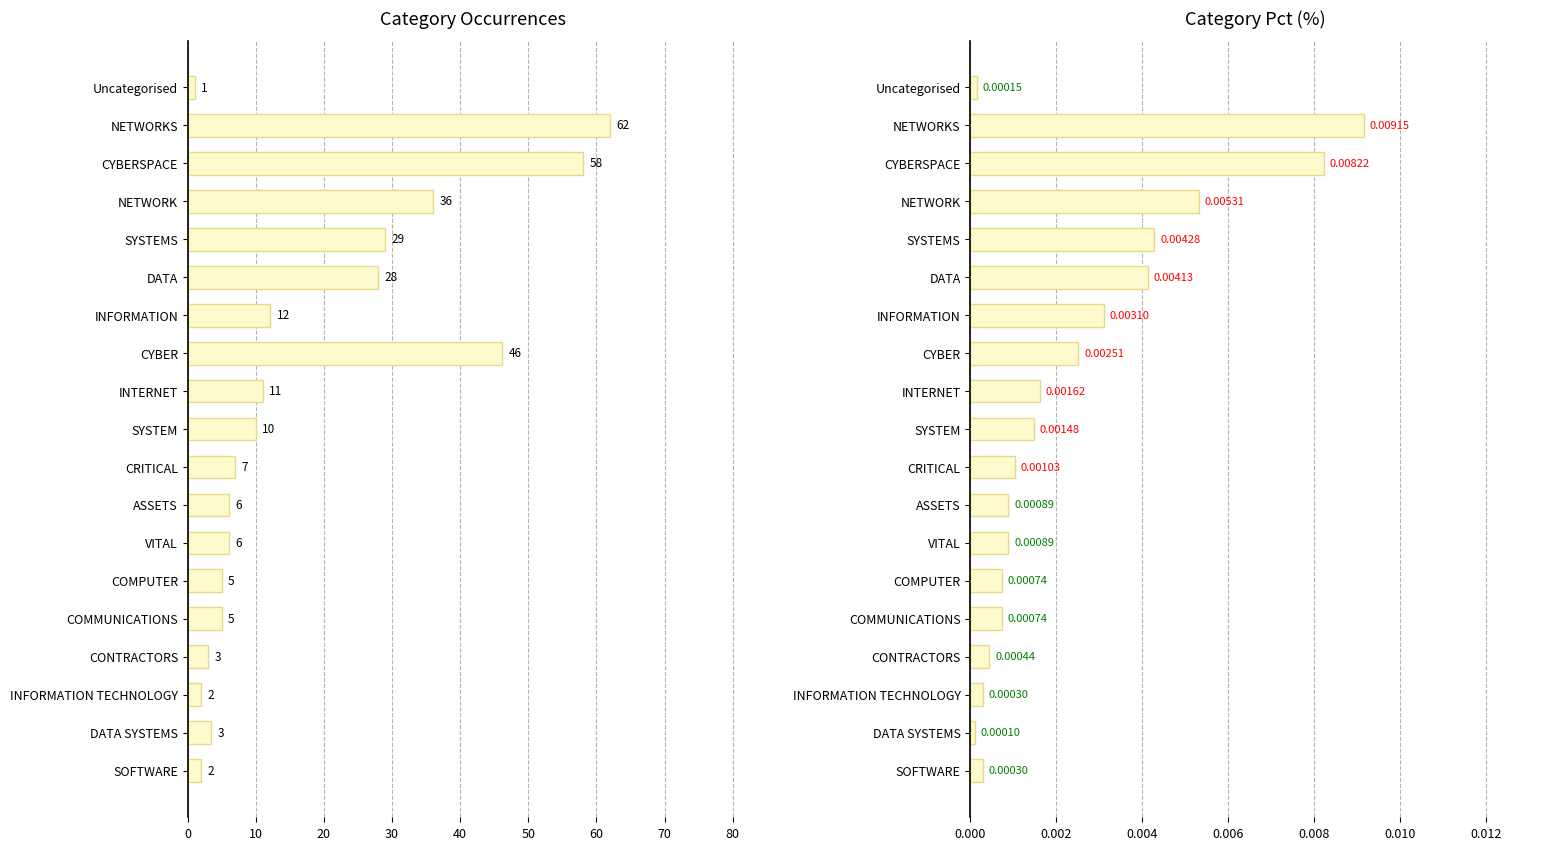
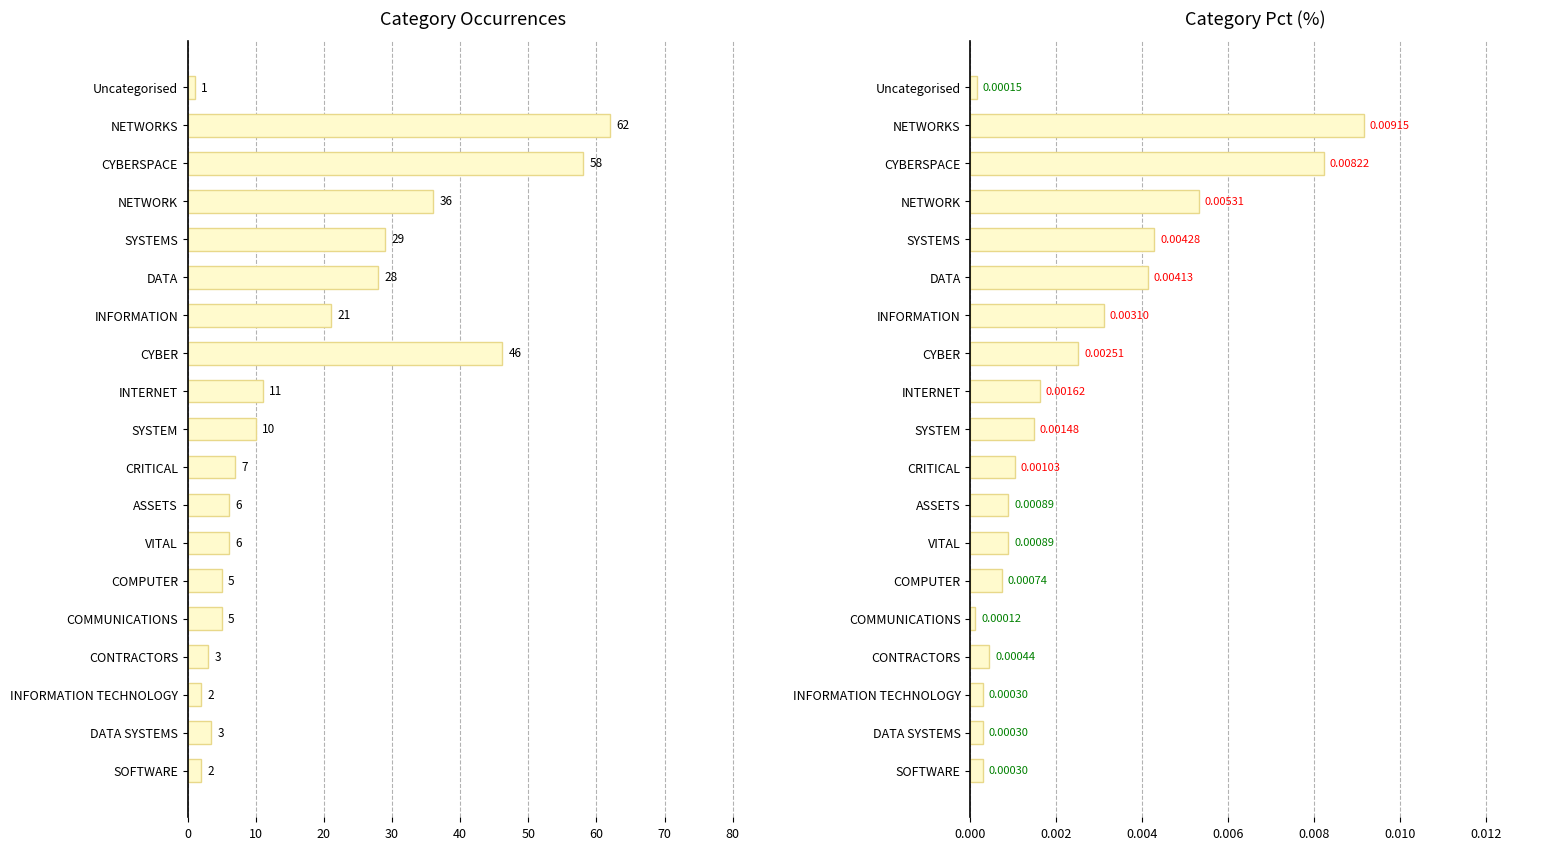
Category Occurrences, INFORMATION: 12 -> 21
Category Pct (%), COMMUNICATIONS: 0.00074 -> 0.00012
Category Pct (%), DATA SYSTEMS: 0.00010 -> 0.00030
